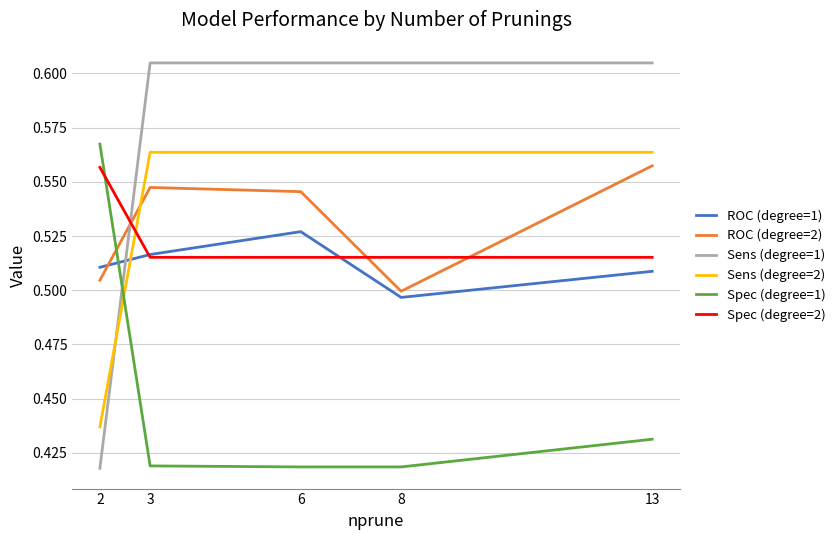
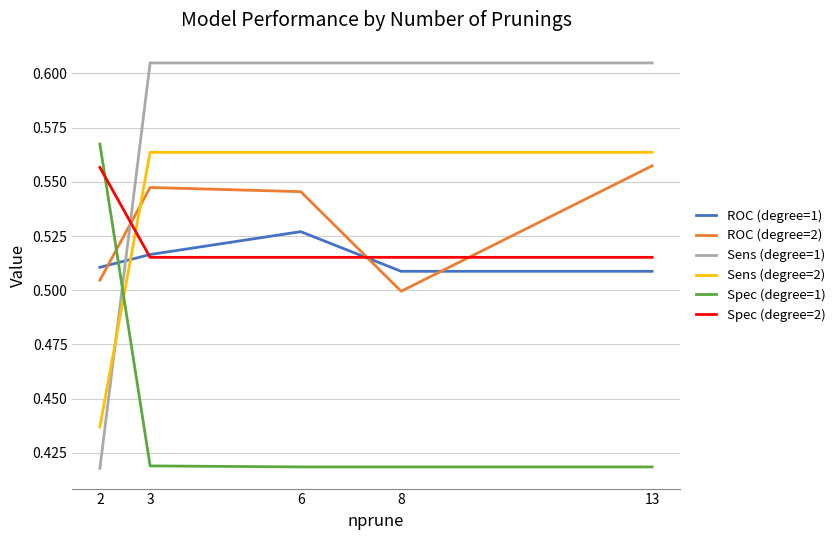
ROC (degree=1), 8: 0.497 -> 0.509
Spec (degree=1), 13: 0.431 -> 0.419
